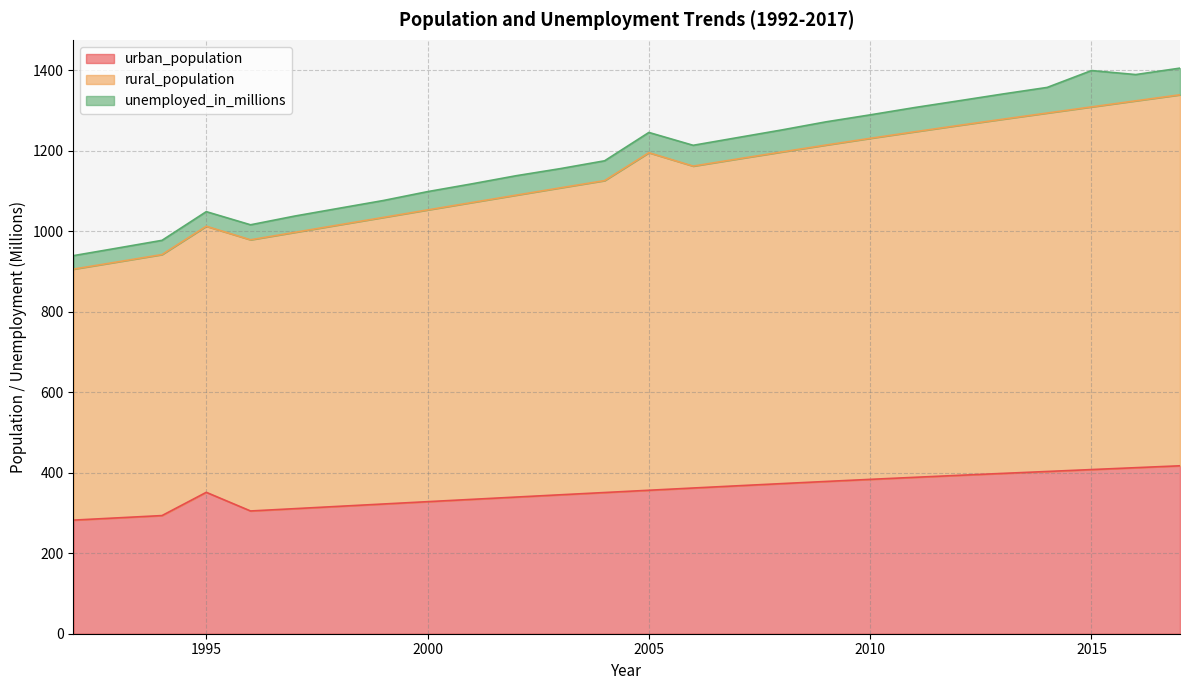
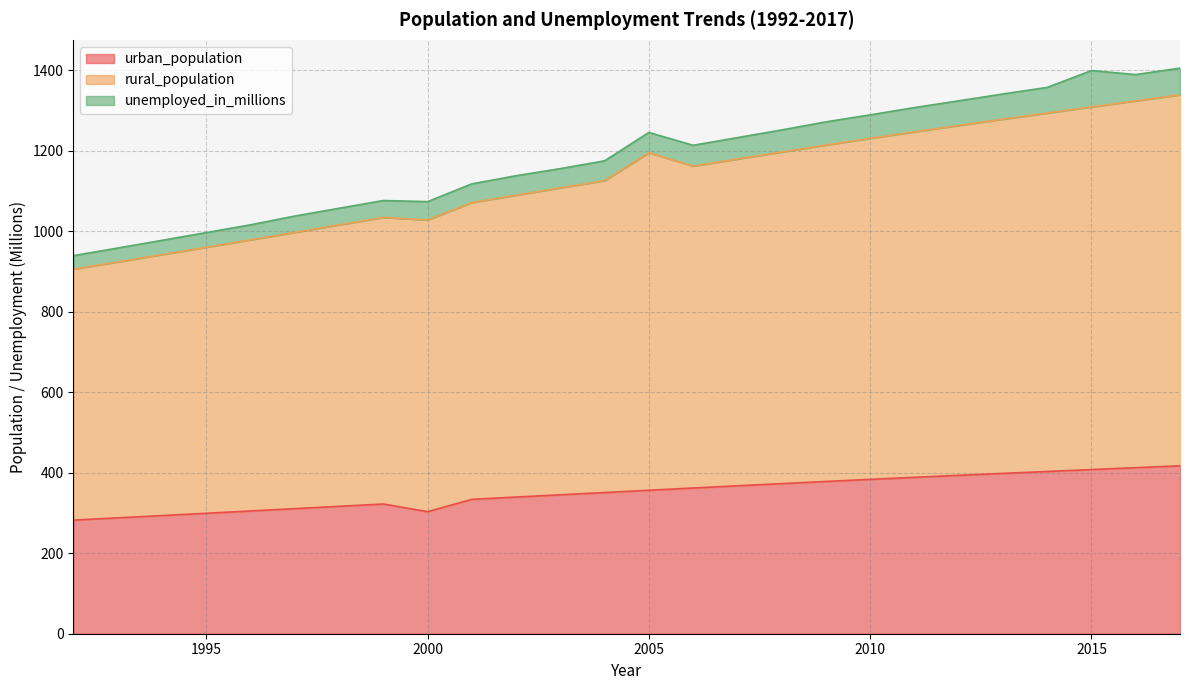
urban_population, 1995: 350 -> 300
urban_population, 2000: 330 -> 300
